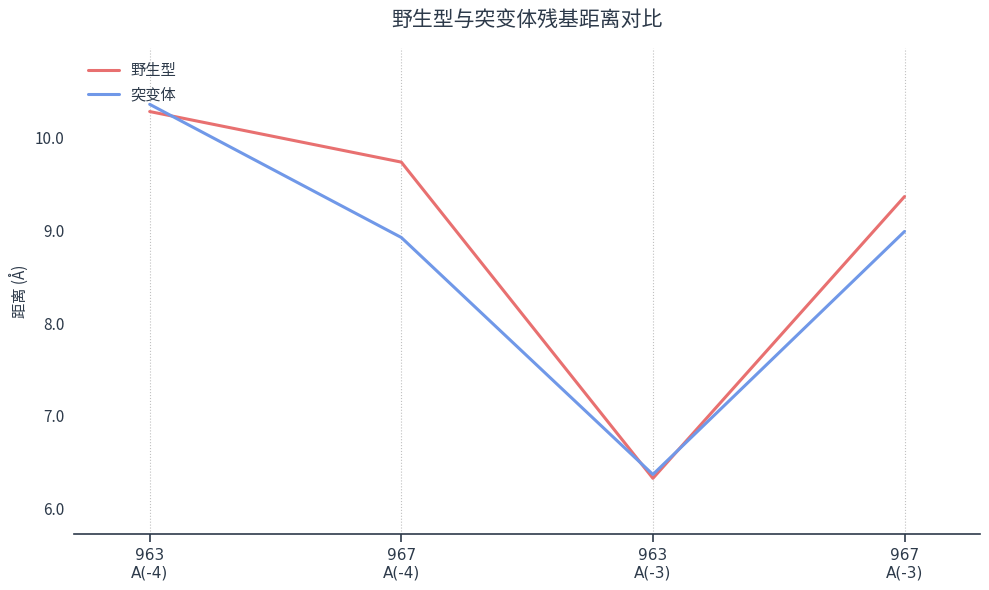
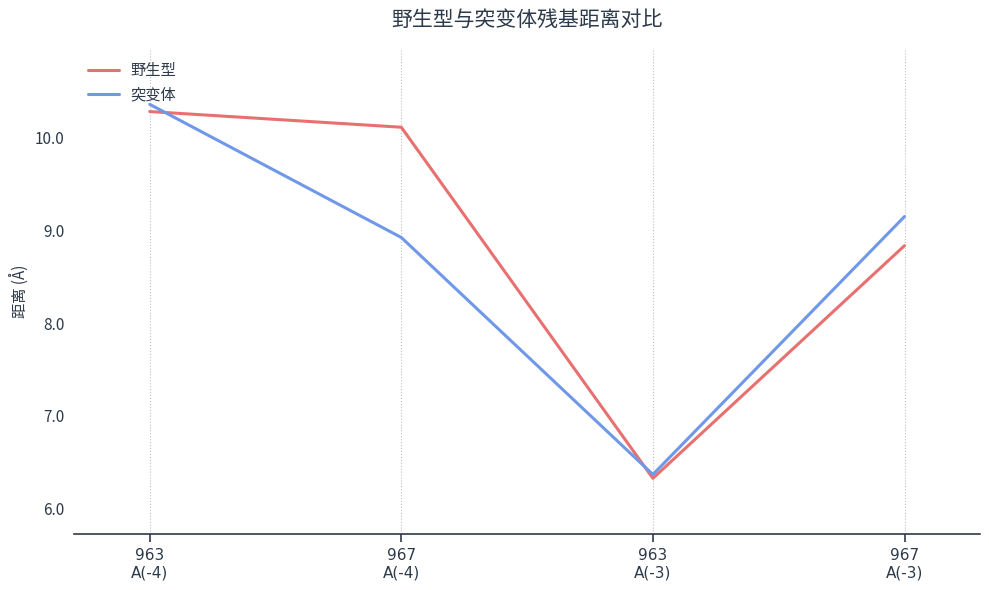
野生型, 967 A(-4): 9.7 -> 10.1
野生型, 967 A(-3): 9.4 -> 8.8
突变体, 967 A(-3): 9.0 -> 9.1
